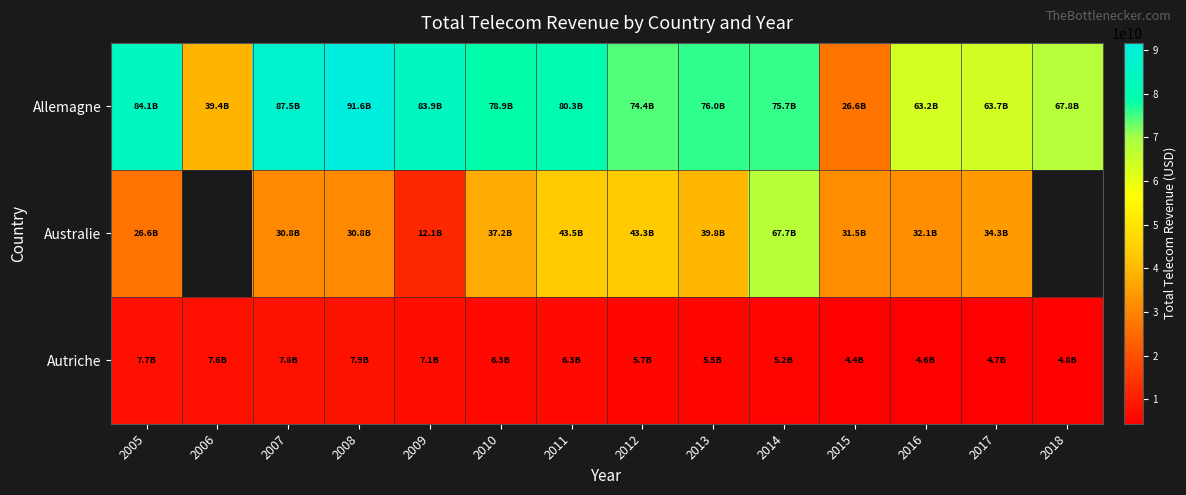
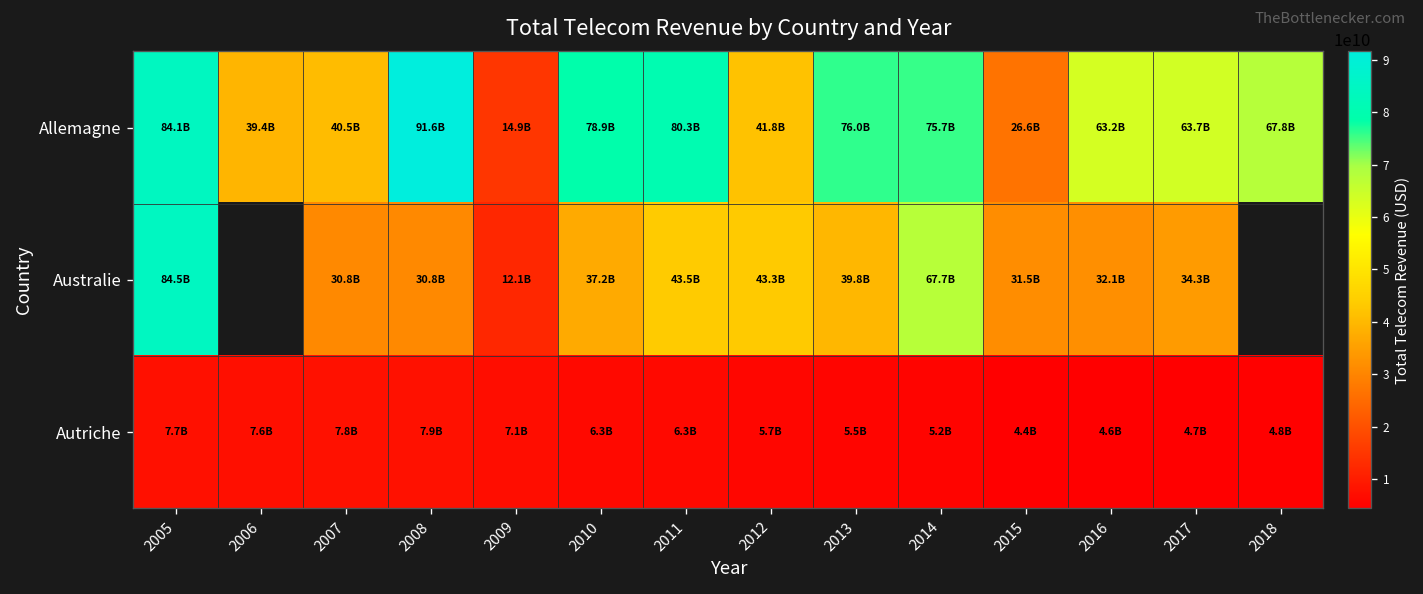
Allemagne, 2007: 87.5B -> 40.5B
Allemagne, 2009: 83.9B -> 14.9B
Allemagne, 2012: 74.4B -> 41.8B
Australie, 2005: 26.6B -> 84.5B
